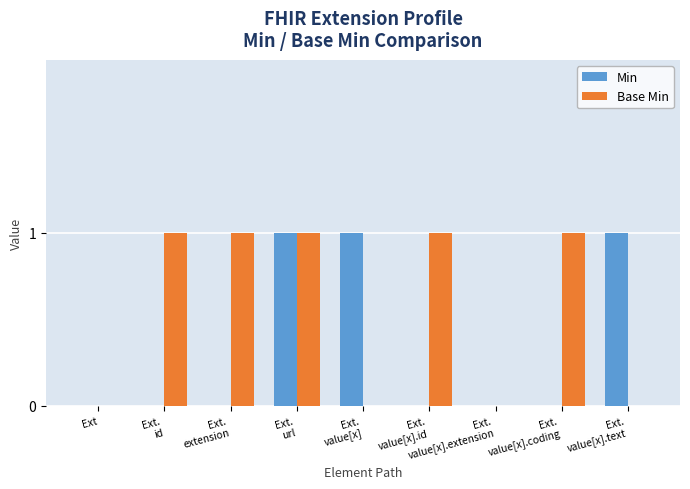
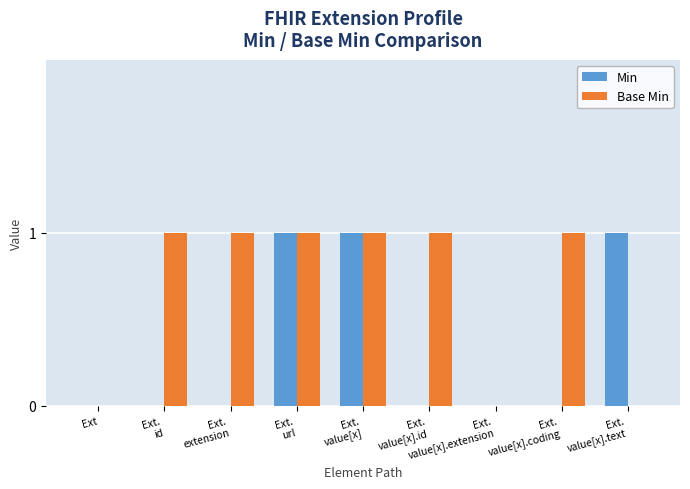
Base Min, Ext. value[x]: 0 -> 1
